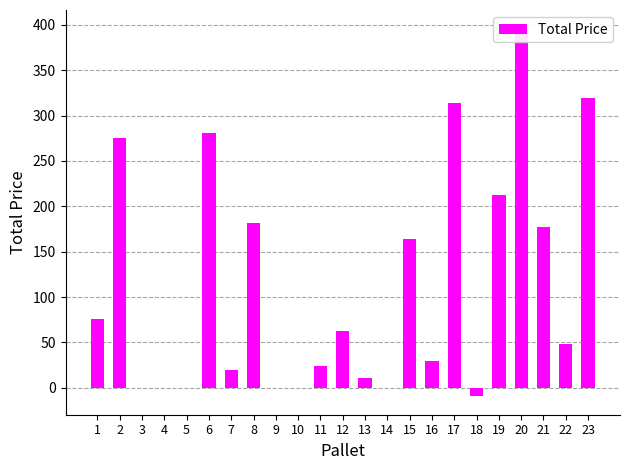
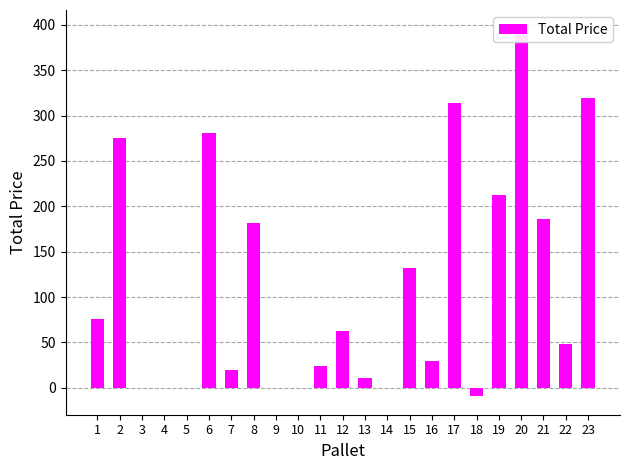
15: 160 -> 130
21: 180 -> 190
